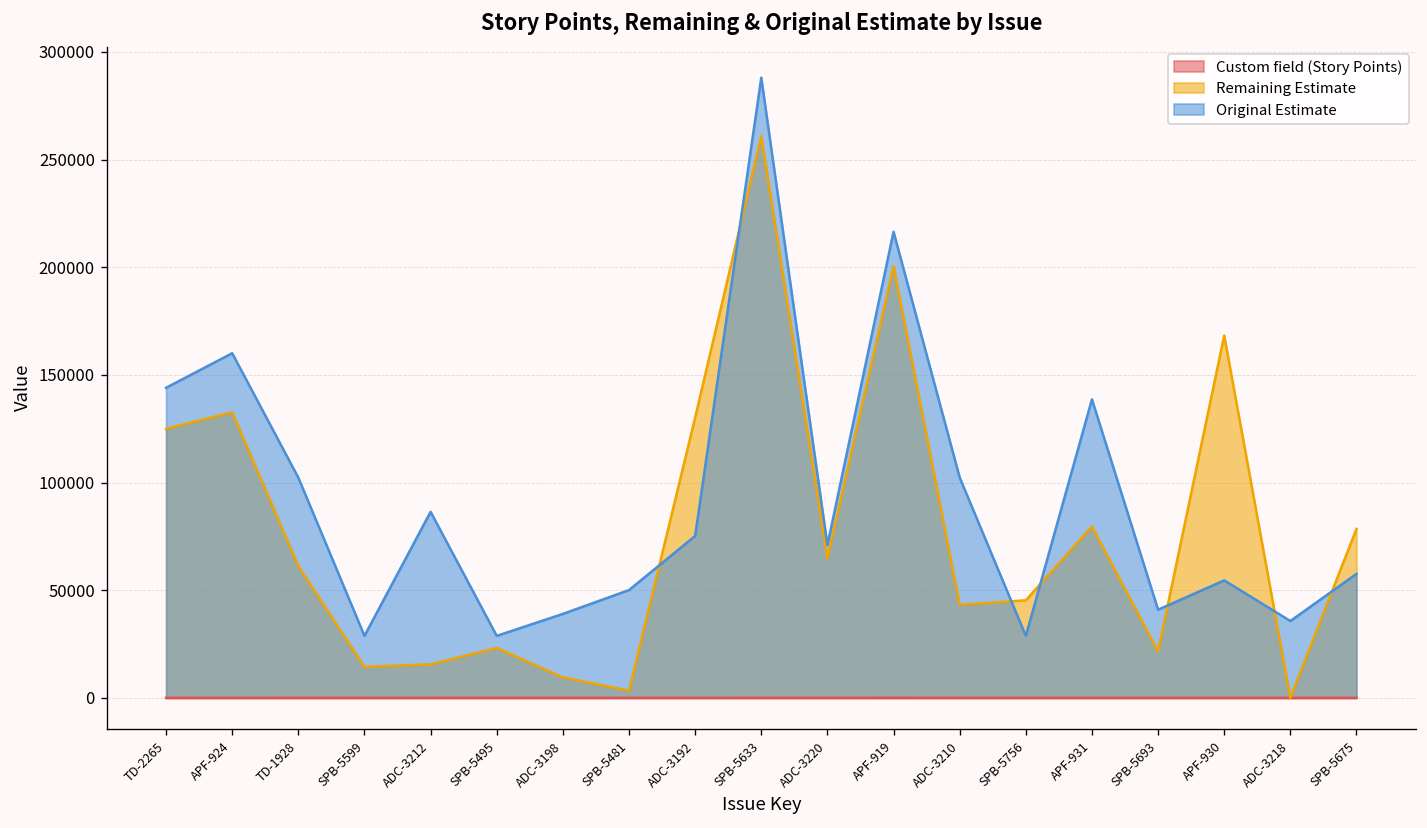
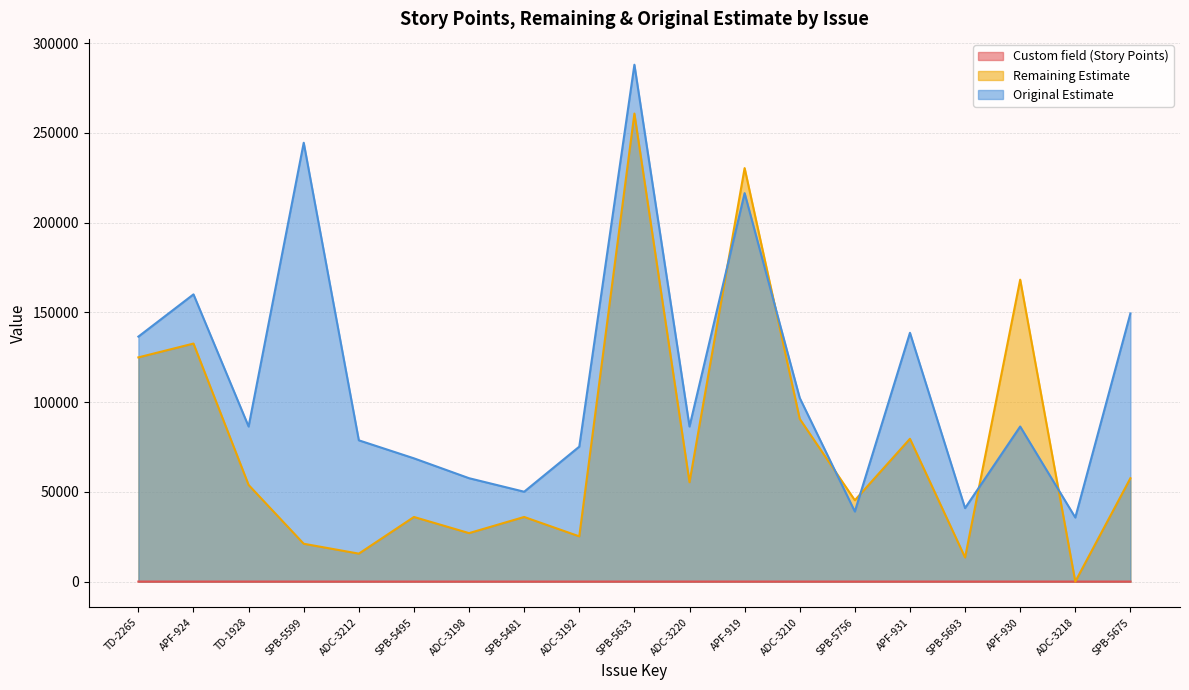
Original Estimate, TD-2265: 144000 -> 137000
Remaining Estimate, TD-1928: 61000 -> 54000
Original Estimate, TD-1928: 102000 -> 86000
Remaining Estimate, SPB-5599: 14000 -> 21000
Original Estimate, SPB-5599: 29000 -> 245000
Original Estimate, ADC-3212: 86000 -> 79000
Remaining Estimate, SPB-5495: 23000 -> 36000
Original Estimate, SPB-5495: 29000 -> 69000
Remaining Estimate, ADC-3198: 10000 -> 27000
Original Estimate, ADC-3198: 39000 -> 58000
Remaining Estimate, SPB-5481: 3000 -> 36000
Remaining Estimate, ADC-3192: 130000 -> 25000
Remaining Estimate, ADC-3220: 65000 -> 55000
Original Estimate, ADC-3220: 71000 -> 86000
Remaining Estimate, APF-919: 200000 -> 230000
Remaining Estimate, ADC-3210: 43000 -> 91000
Original Estimate, SPB-5756: 29000 -> 39000
Remaining Estimate, SPB-5693: 22000 -> 13000
Original Estimate, APF-930: 55000 -> 86000
Remaining Estimate, SPB-5675: 78000 -> 58000
Original Estimate, SPB-5675: 58000 -> 149000
